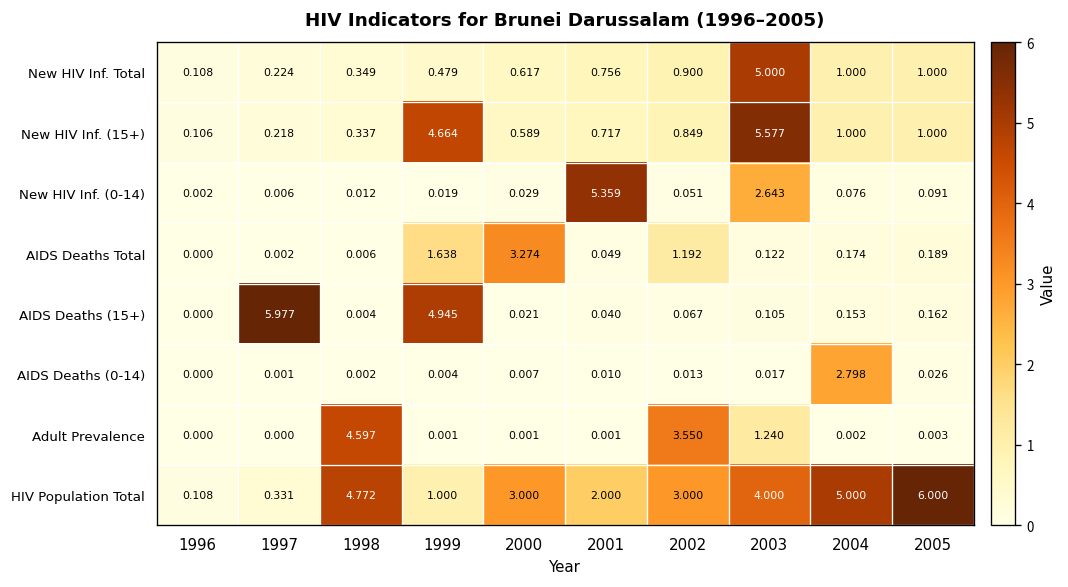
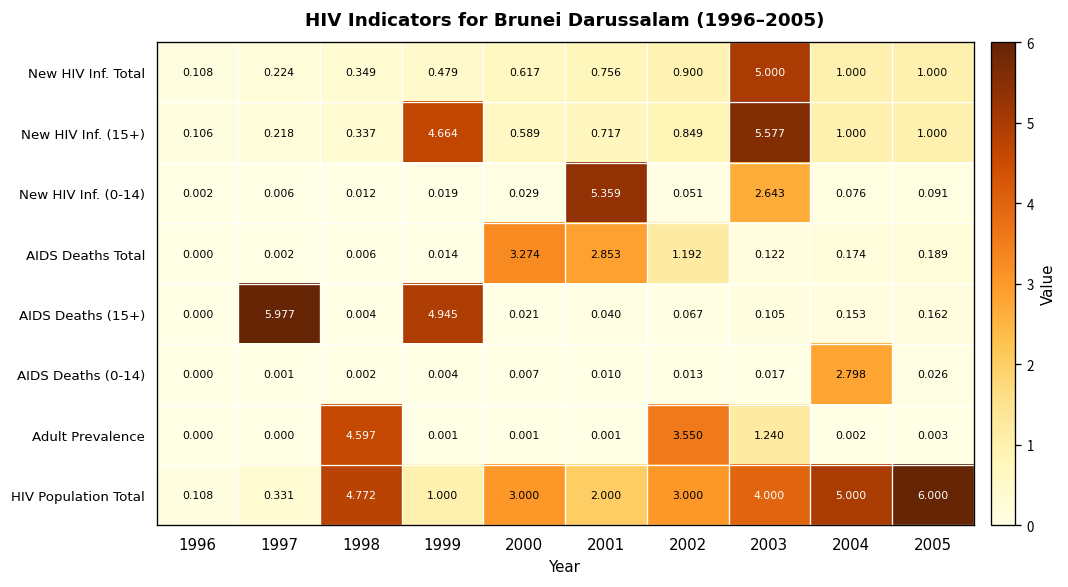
AIDS Deaths Total, 1999: 1.638 -> 0.014
AIDS Deaths Total, 2001: 0.049 -> 2.853
